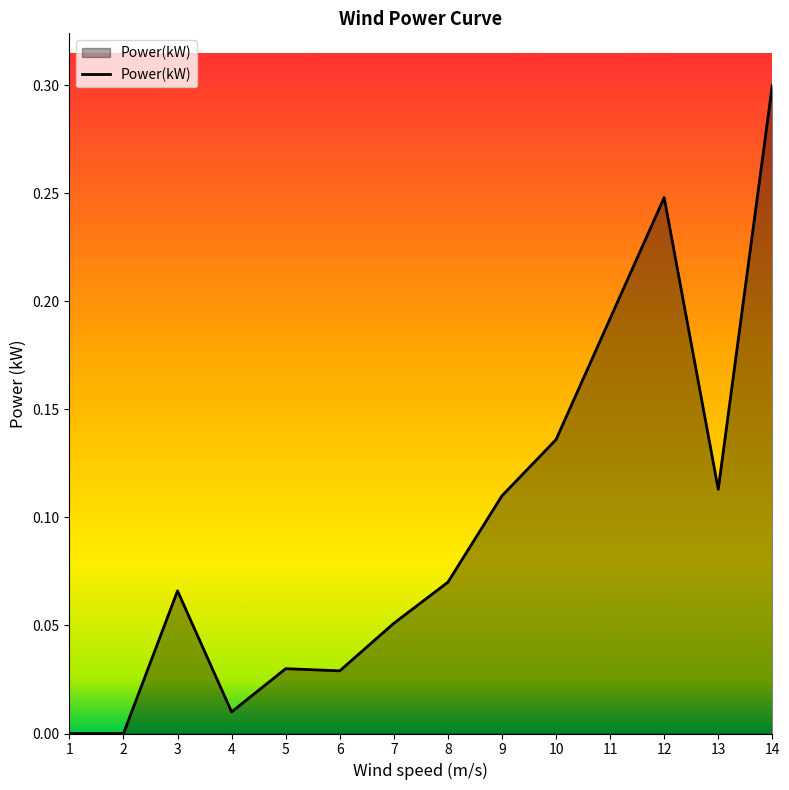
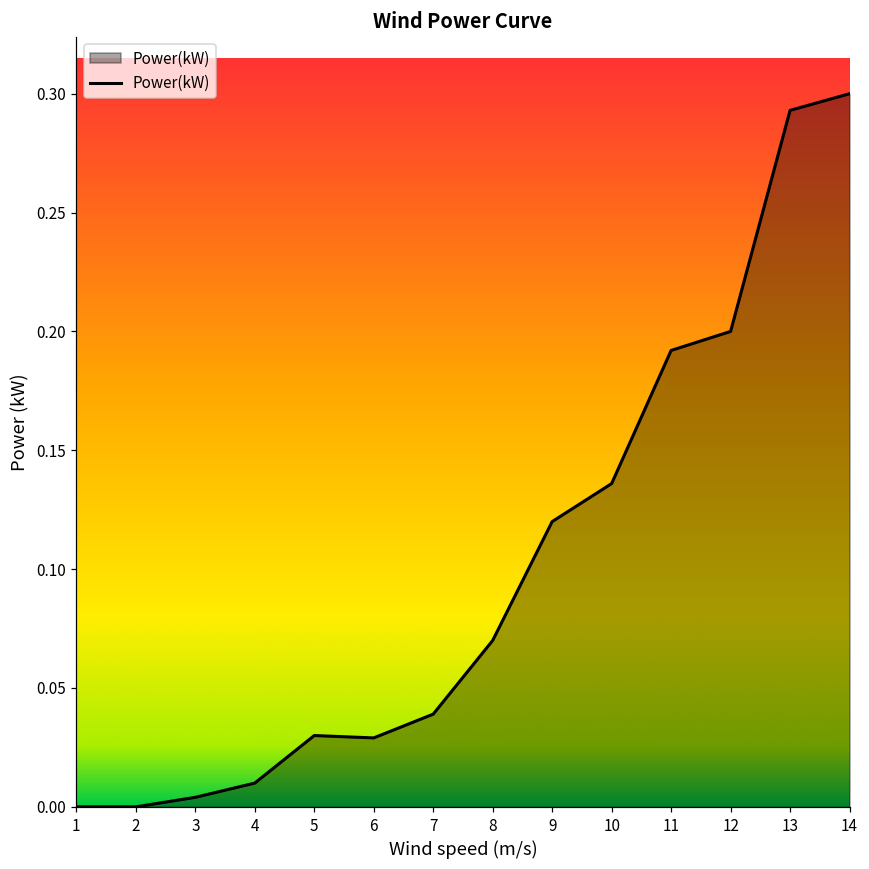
3: 0.066 -> 0.004
7: 0.051 -> 0.039
9: 0.11 -> 0.12
12: 0.248 -> 0.200
13: 0.113 -> 0.293
